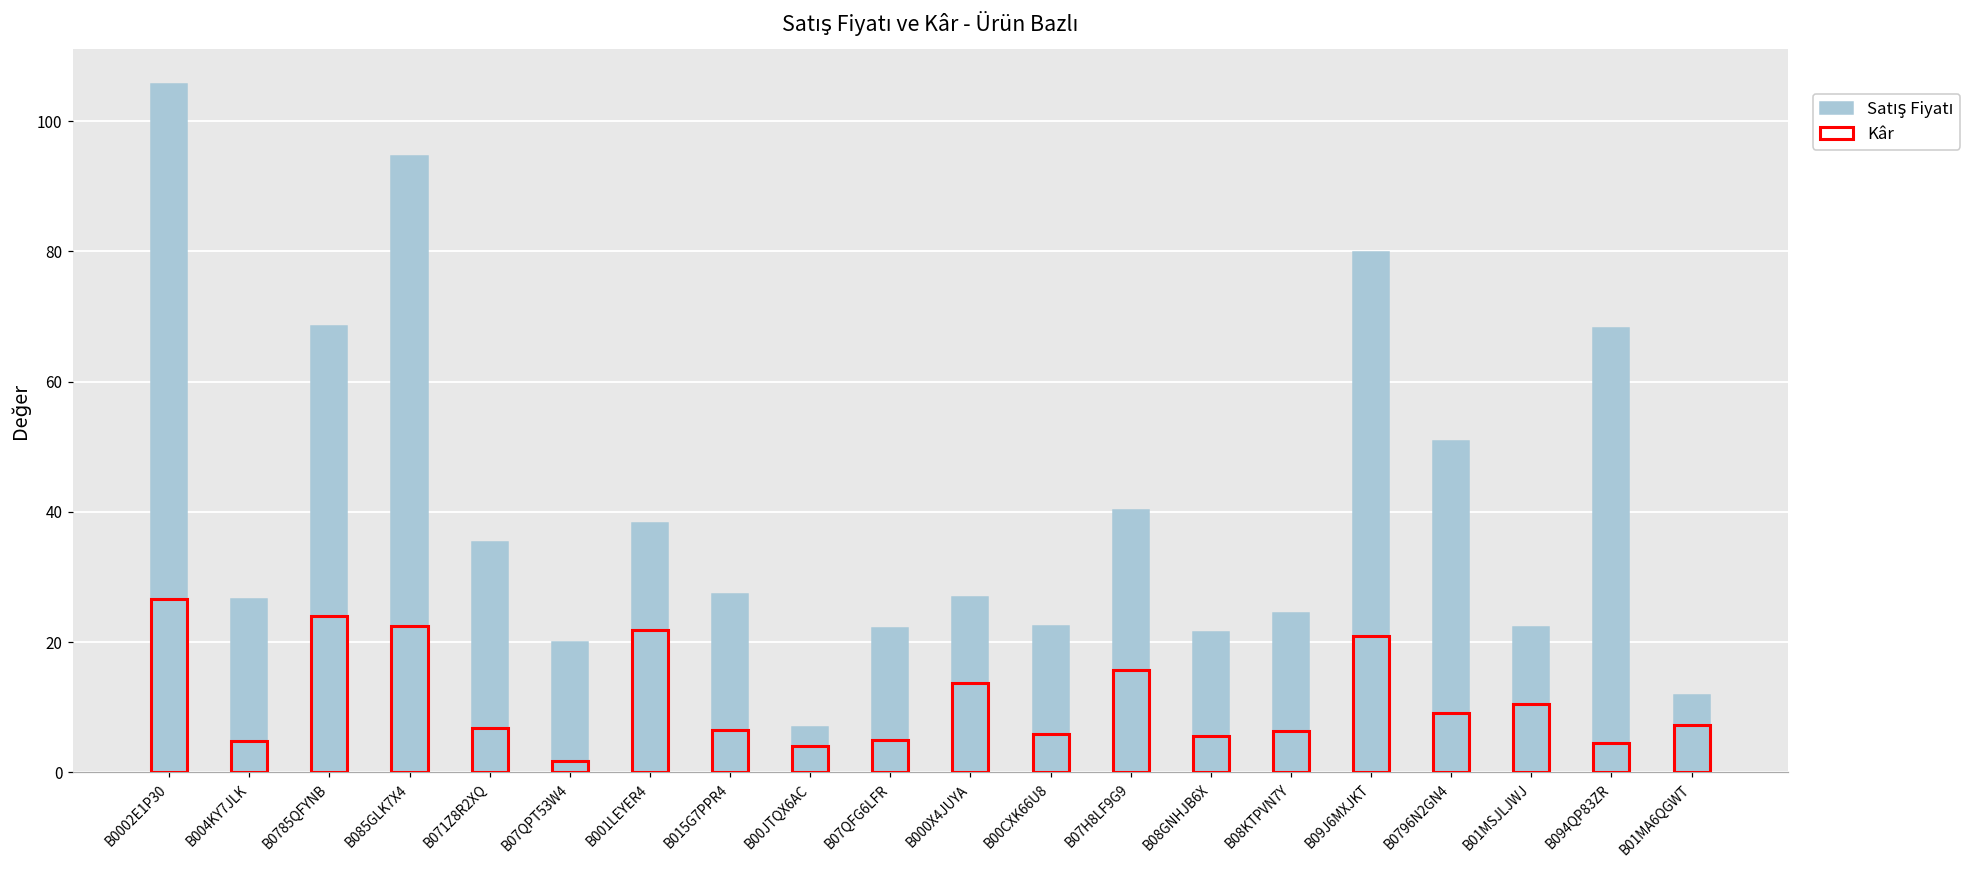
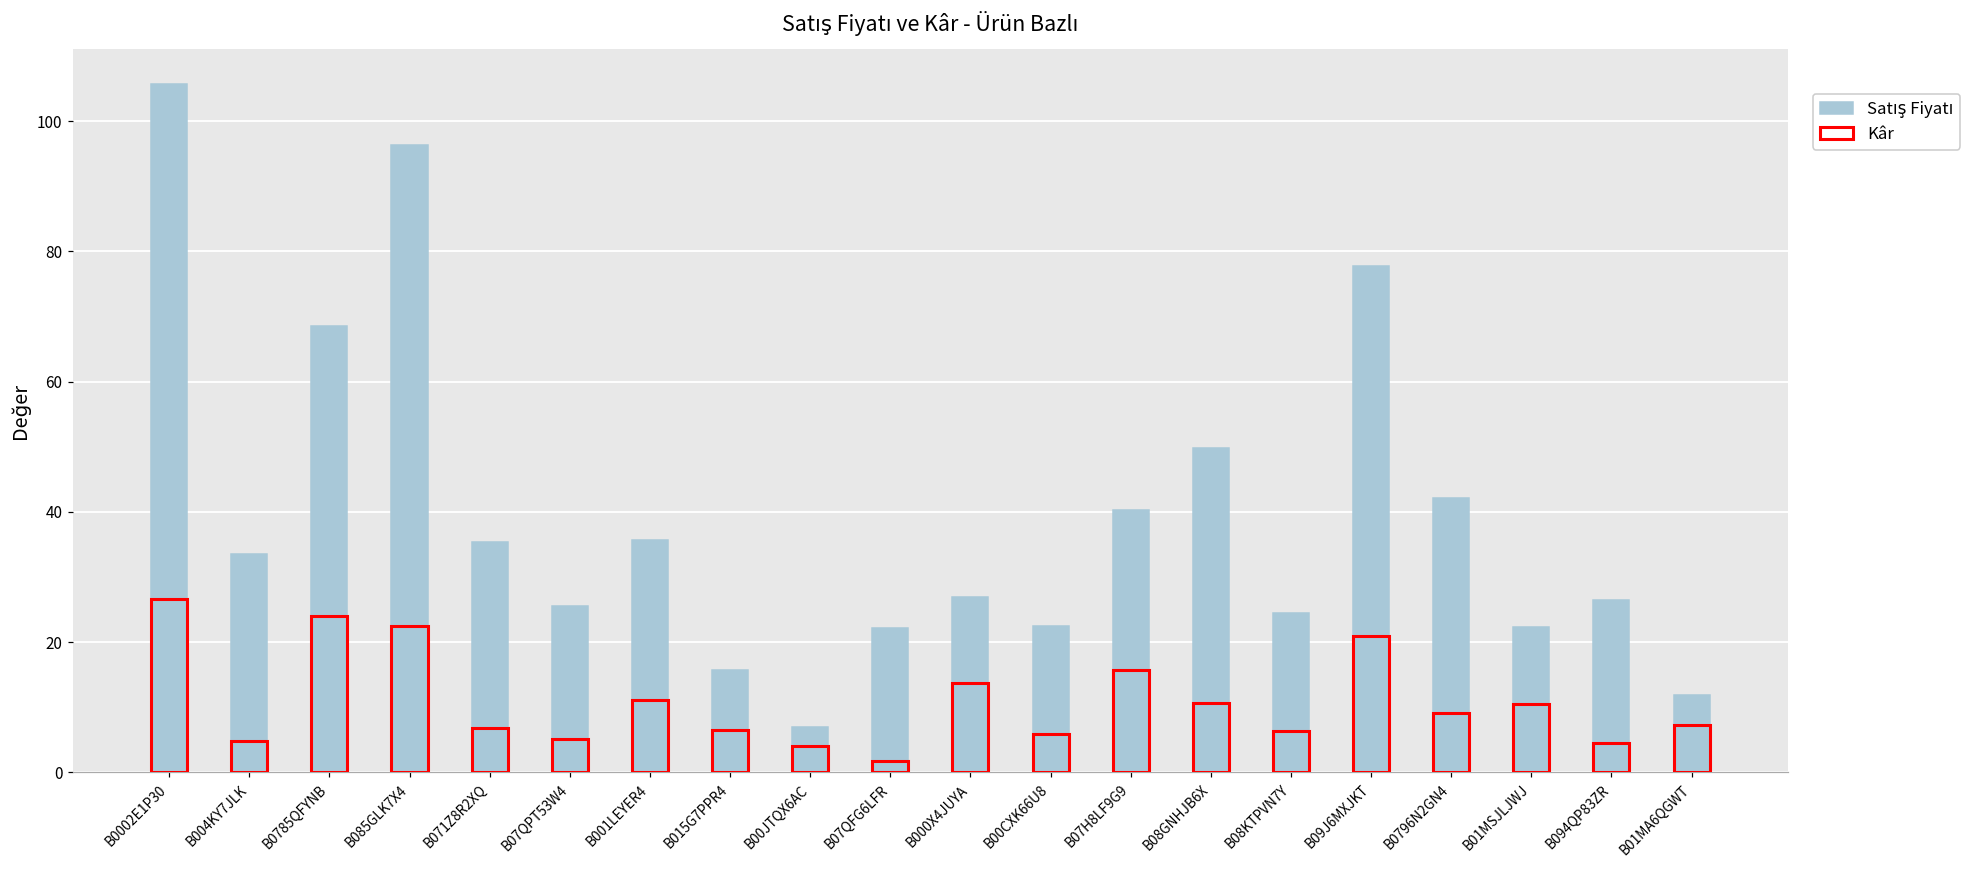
Satış Fiyatı, B004KY7JLK: 27 -> 34
Satış Fiyatı, B085GLK7X4: 95 -> 96
Satış Fiyatı, B07QPT53W4: 20 -> 26
Kâr, B07QPT53W4: 2 -> 5
Satış Fiyatı, B001LEYER4: 38 -> 36
Kâr, B001LEYER4: 22 -> 11
Satış Fiyatı, B015G7PPR4: 27 -> 16
Kâr, B07QFG6LFR: 5 -> 2
Satış Fiyatı, B08GNHJB6X: 22 -> 50
Kâr, B08GNHJB6X: 6 -> 11
Satış Fiyatı, B09J6MXJKT: 80 -> 78
Satış Fiyatı, B0796N2GN4: 51 -> 42
Satış Fiyatı, B094QP83ZR: 68 -> 26
